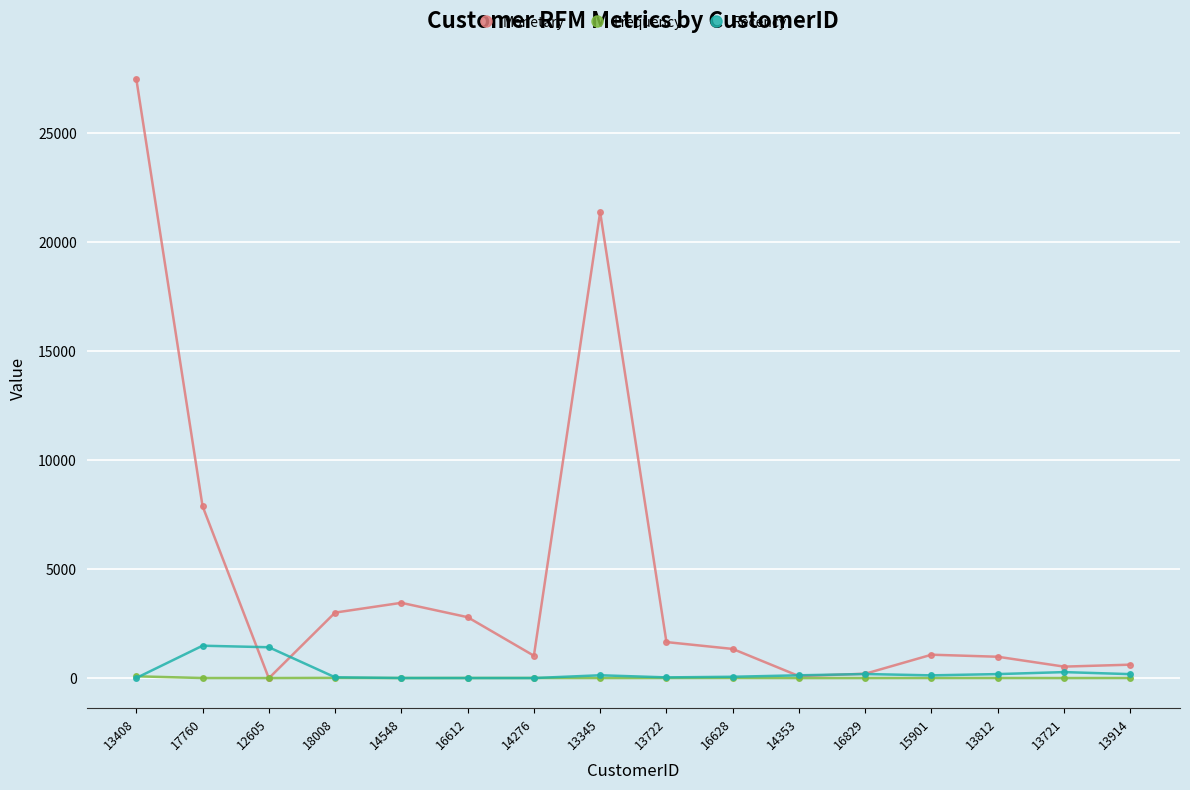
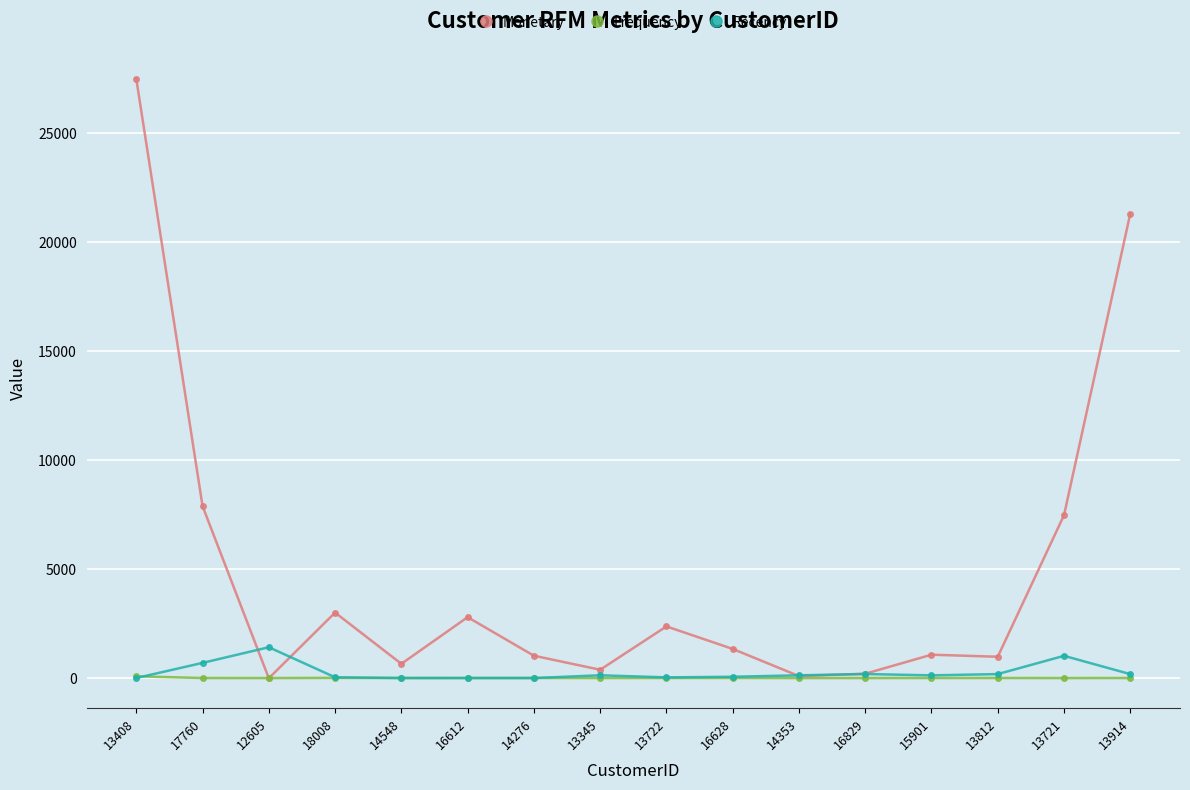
Recency, 17760: 1500 -> 700
Monetary, 14548: 3500 -> 700
Monetary, 13345: 21400 -> 400
Monetary, 13722: 1700 -> 2400
Monetary, 13721: 500 -> 7500
Recency, 13721: 300 -> 1000
Monetary, 13914: 600 -> 21300
